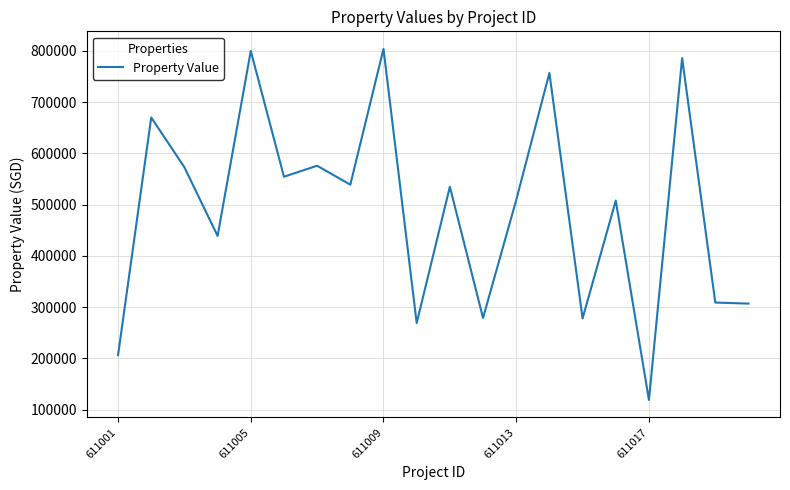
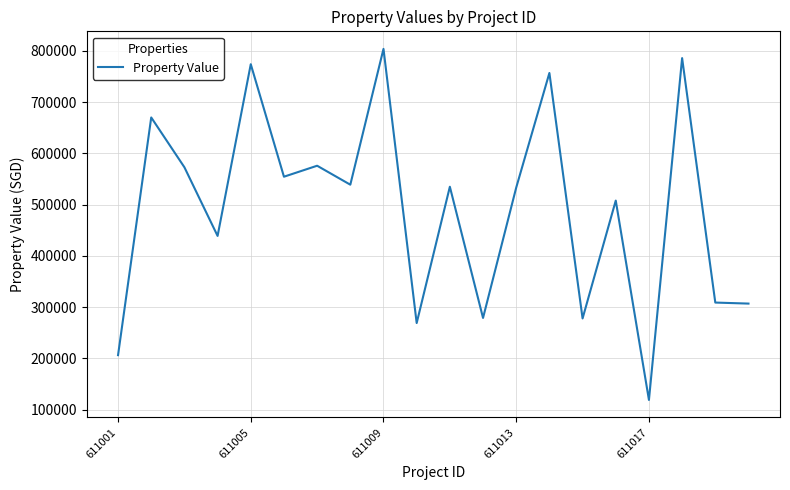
611005: 800000 -> 770000
611013: 510000 -> 530000
